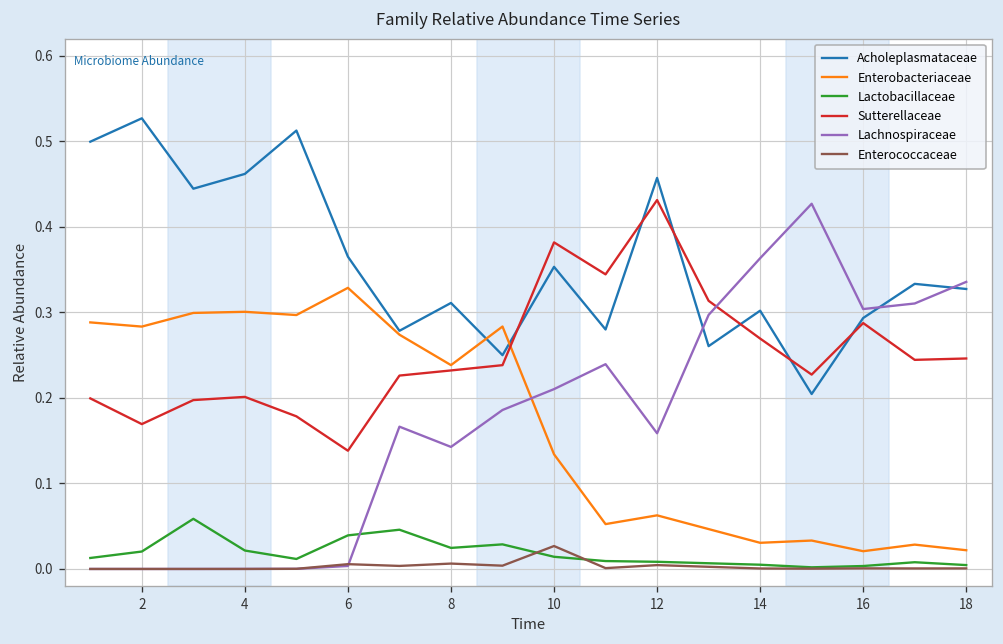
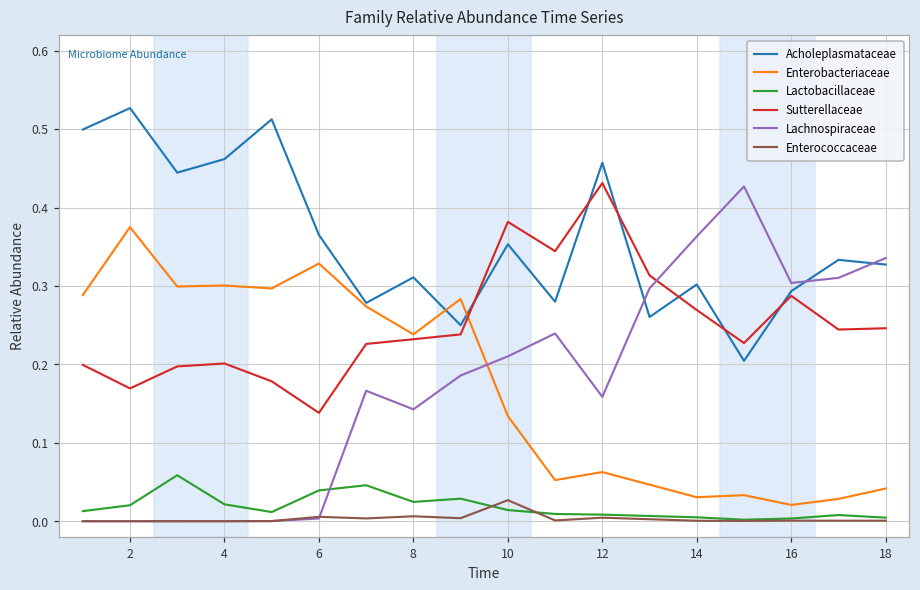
Enterobacteriaceae, 2: 0.28 -> 0.38
Enterobacteriaceae, 18: 0.02 -> 0.04
